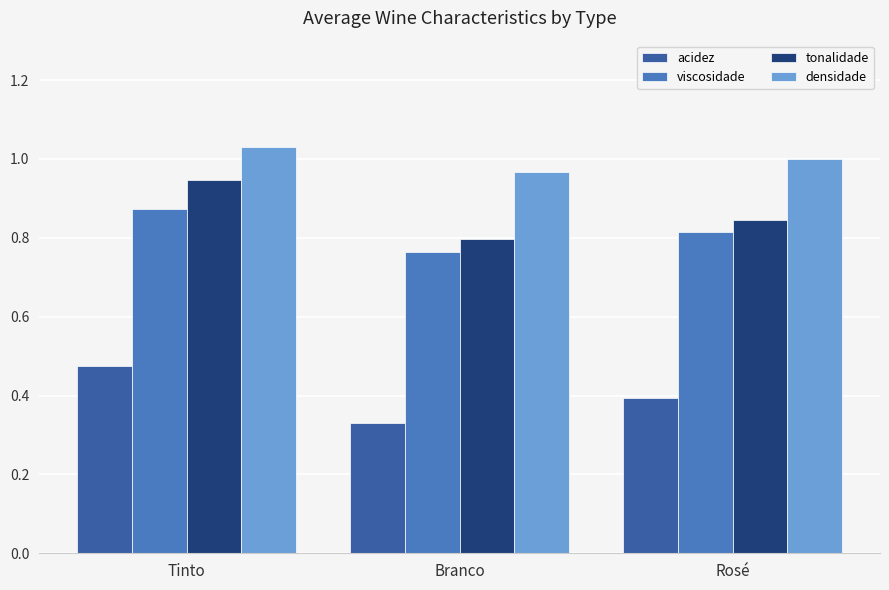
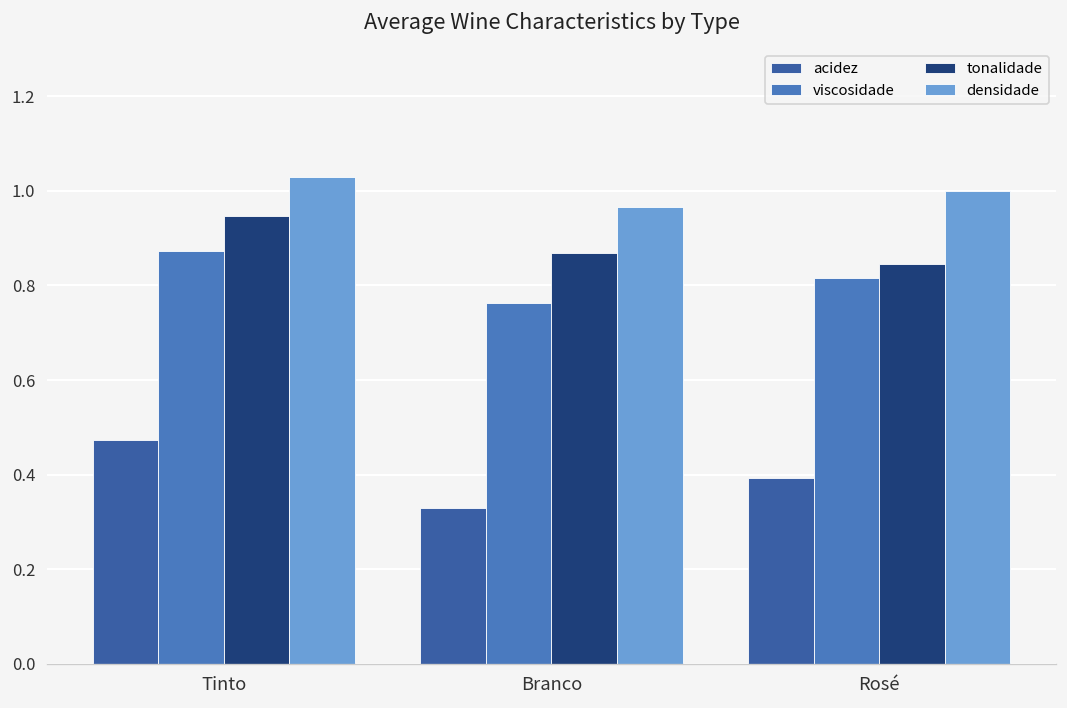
tonalidade, Branco: 0.80 -> 0.87
